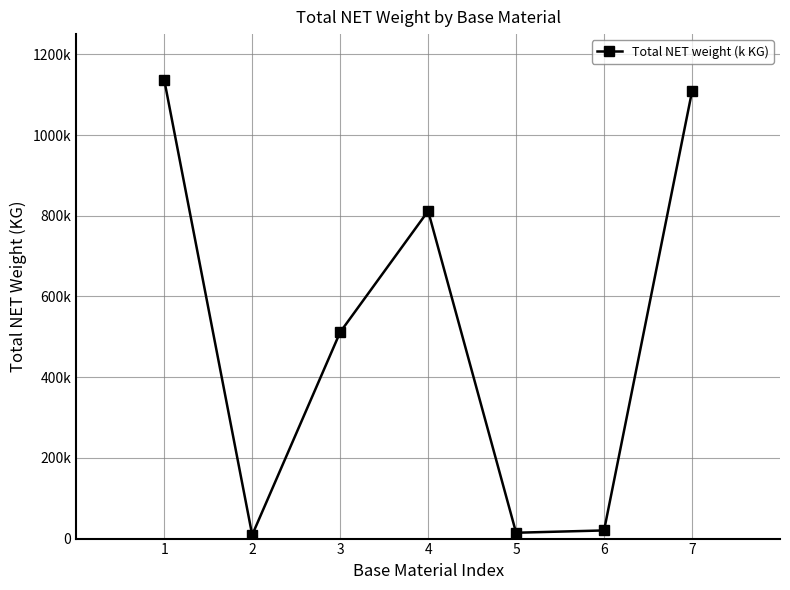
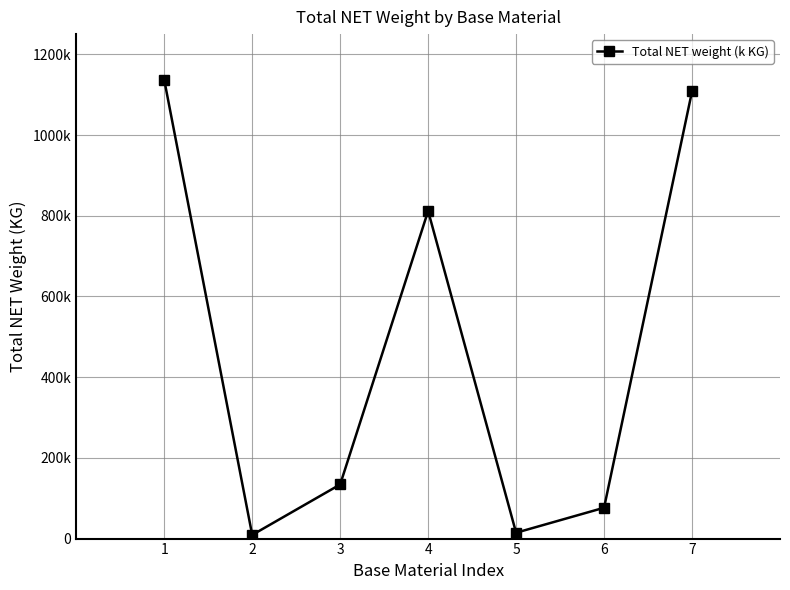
3: 510000 -> 130000
6: 20000 -> 80000
